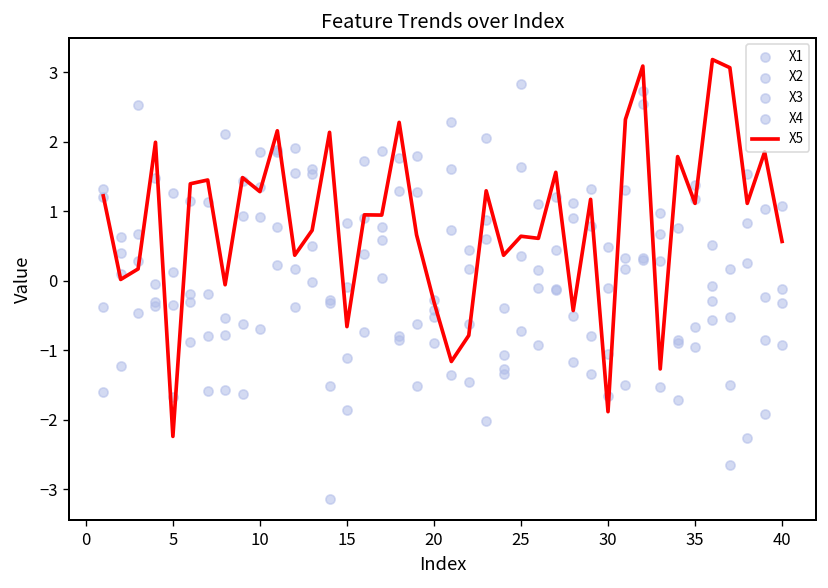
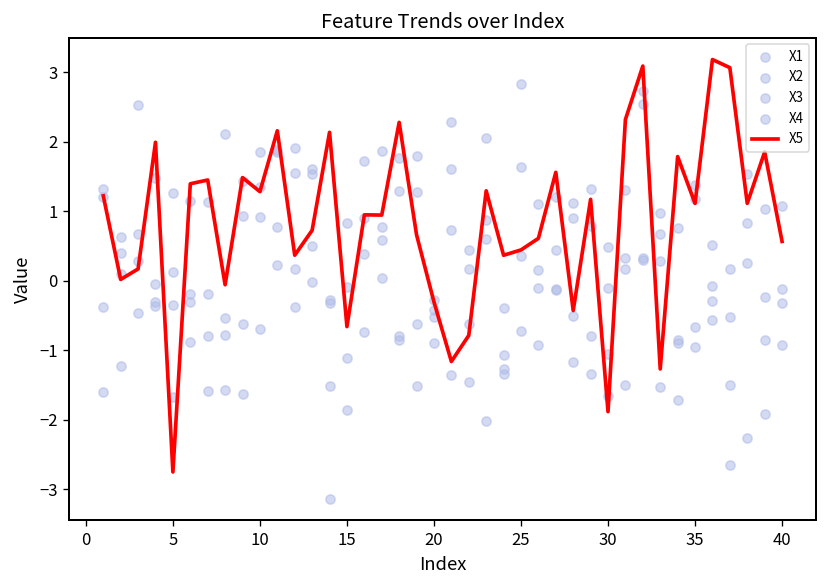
X5, 5: -2.2 -> -2.8
X5, 25: 0.6 -> 0.4
